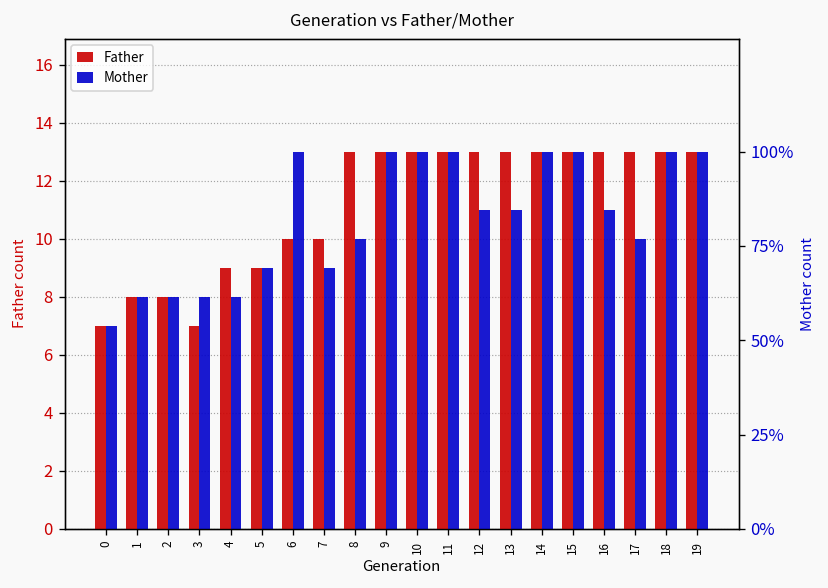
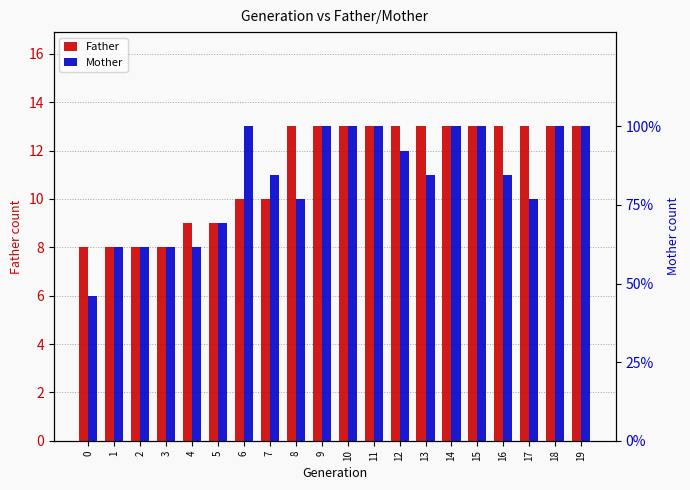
Father, 0: 7 -> 8
Mother, 0: 7 -> 6
Father, 3: 7 -> 8
Mother, 7: 9 -> 11
Mother, 12: 11 -> 12
